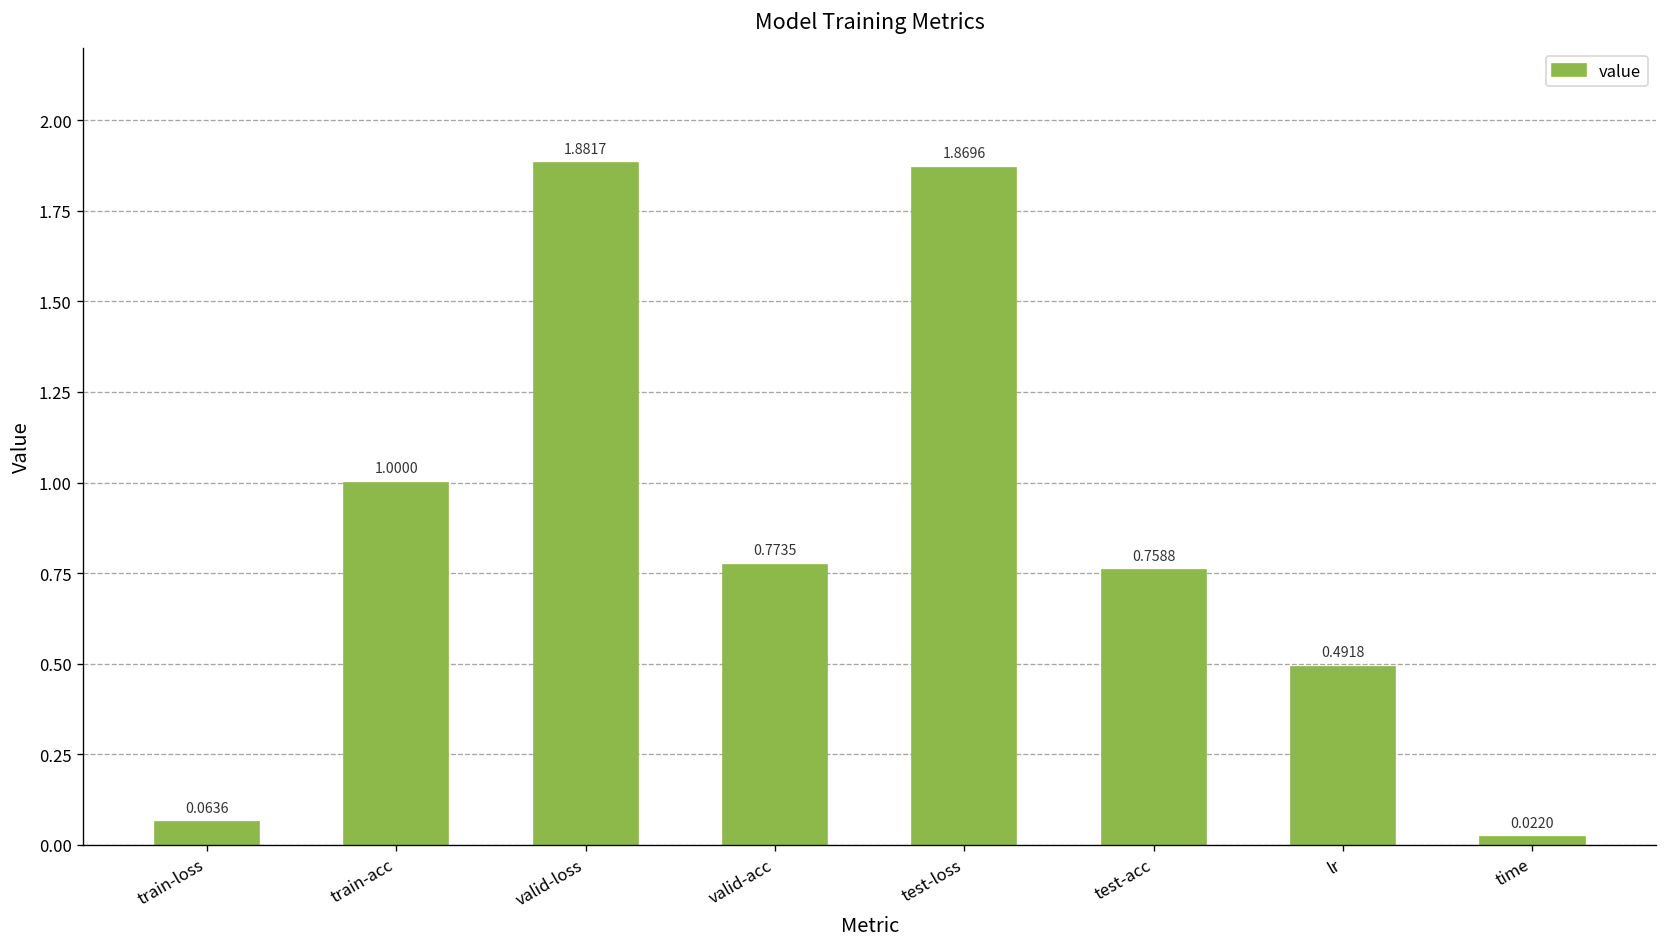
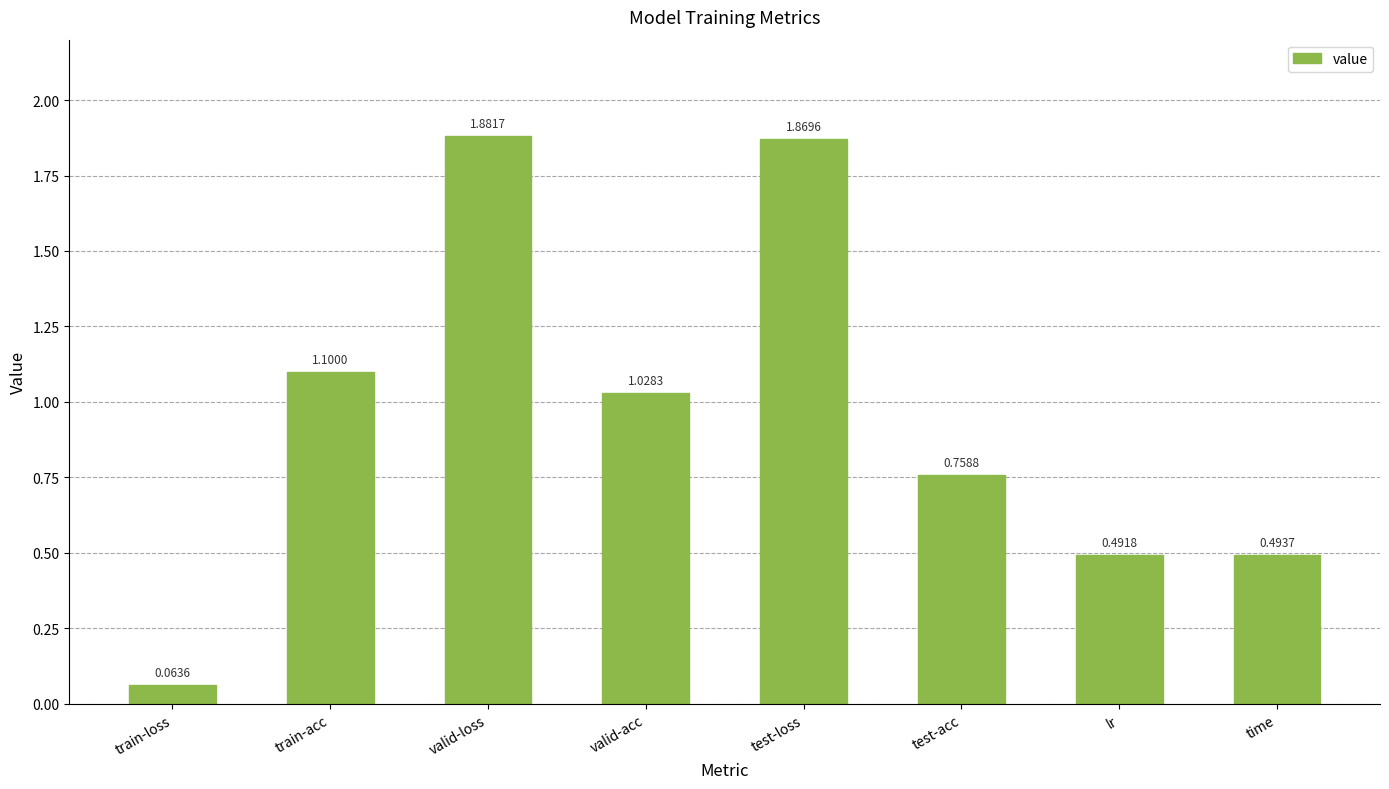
train-acc: 1.0000 -> 1.1000
valid-acc: 0.7735 -> 1.0283
time: 0.0220 -> 0.4937
